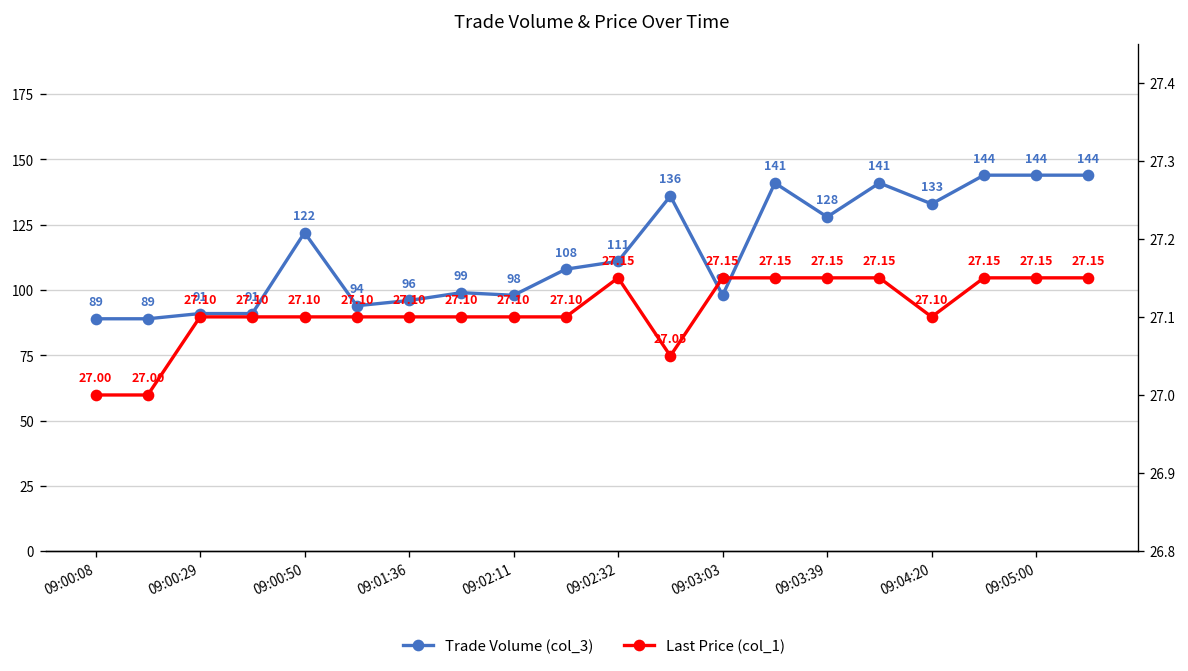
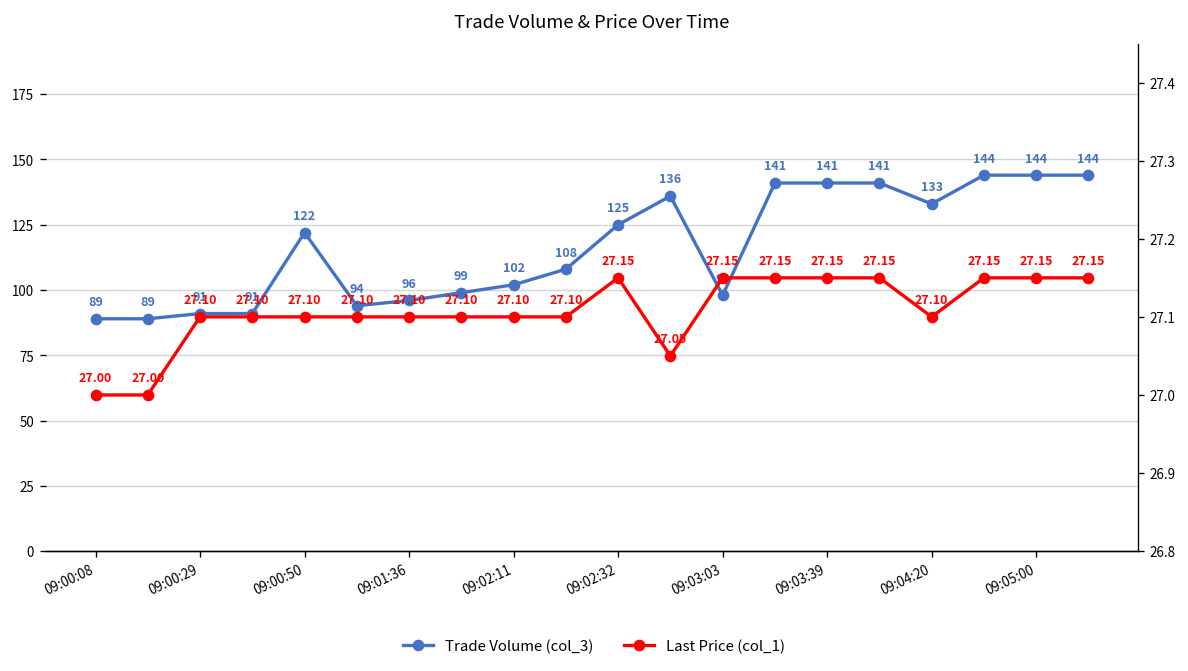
Trade Volume (col_3), 09:02:11: 98 -> 102
Trade Volume (col_3), 09:02:32: 111 -> 125
Trade Volume (col_3), 09:03:39: 128 -> 141
